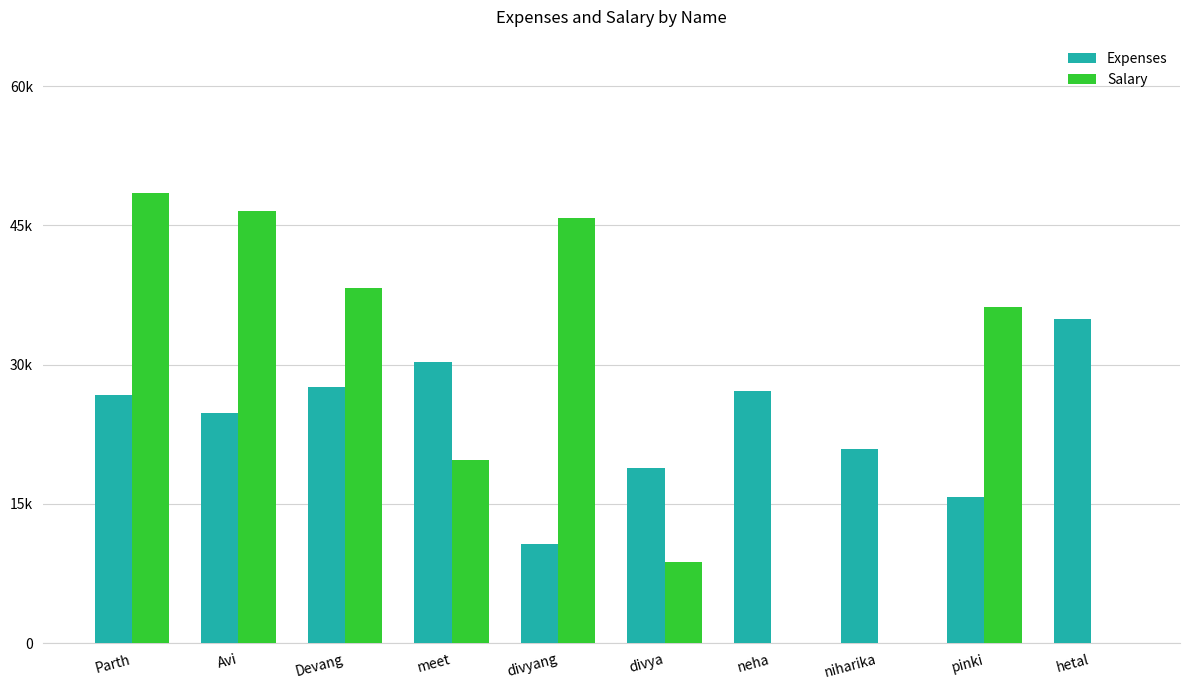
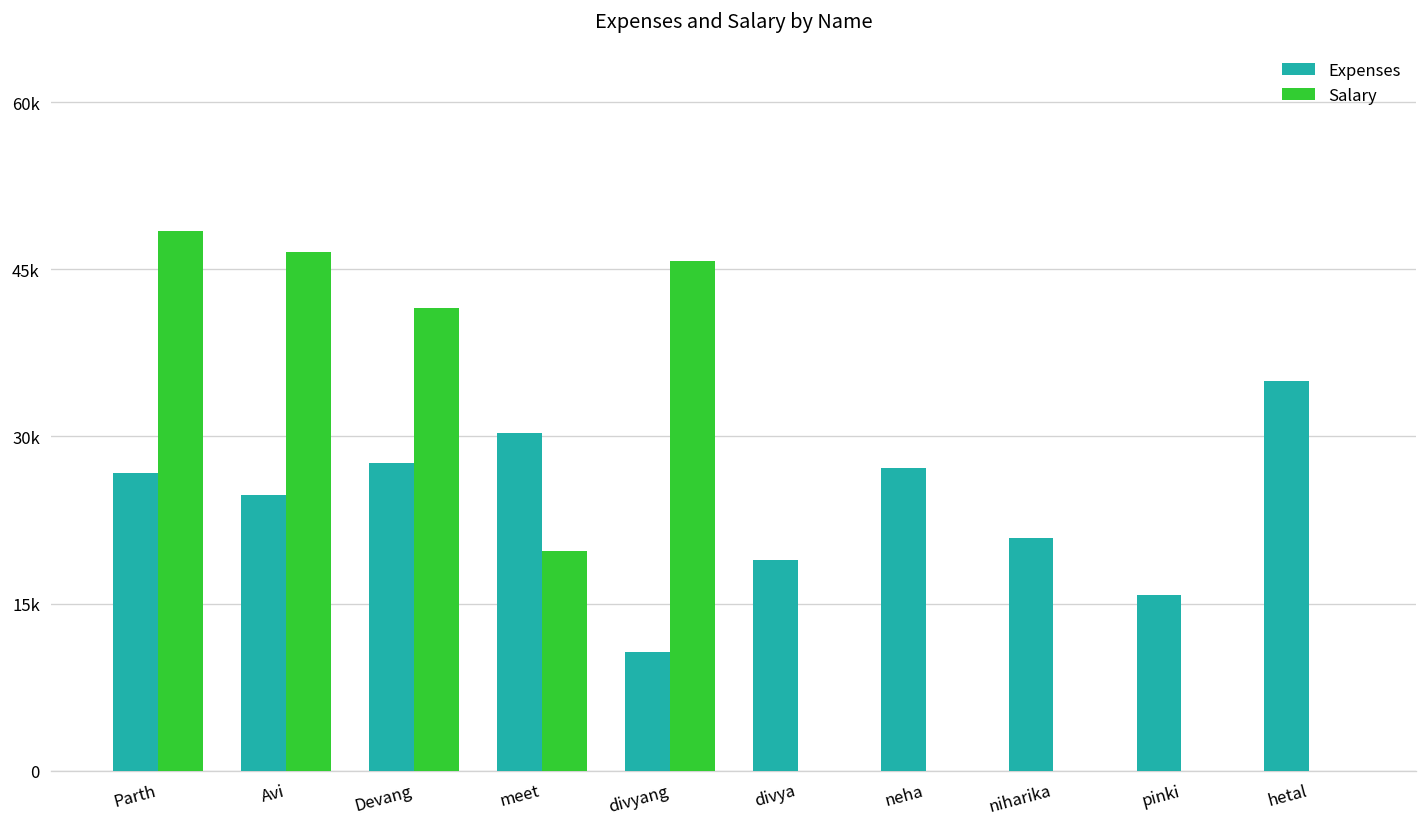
Salary, Devang: 38000 -> 42000
Salary, divya: 9000 -> 0
Salary, pinki: 36000 -> 0
